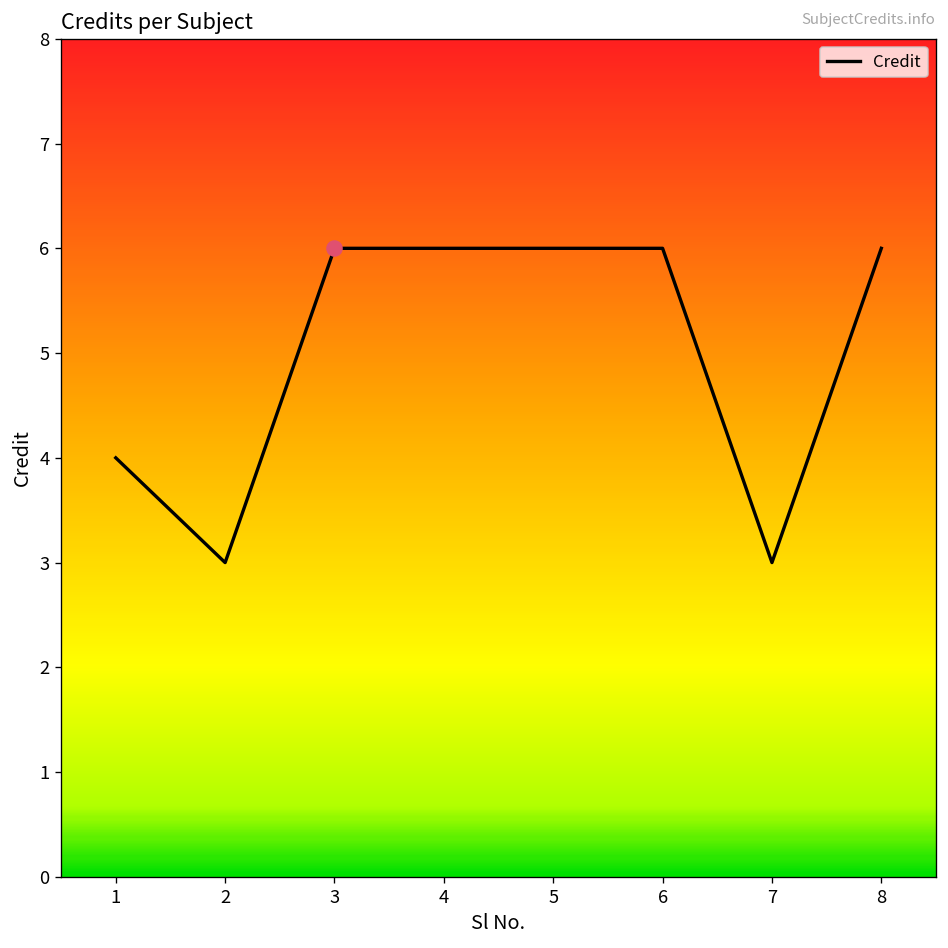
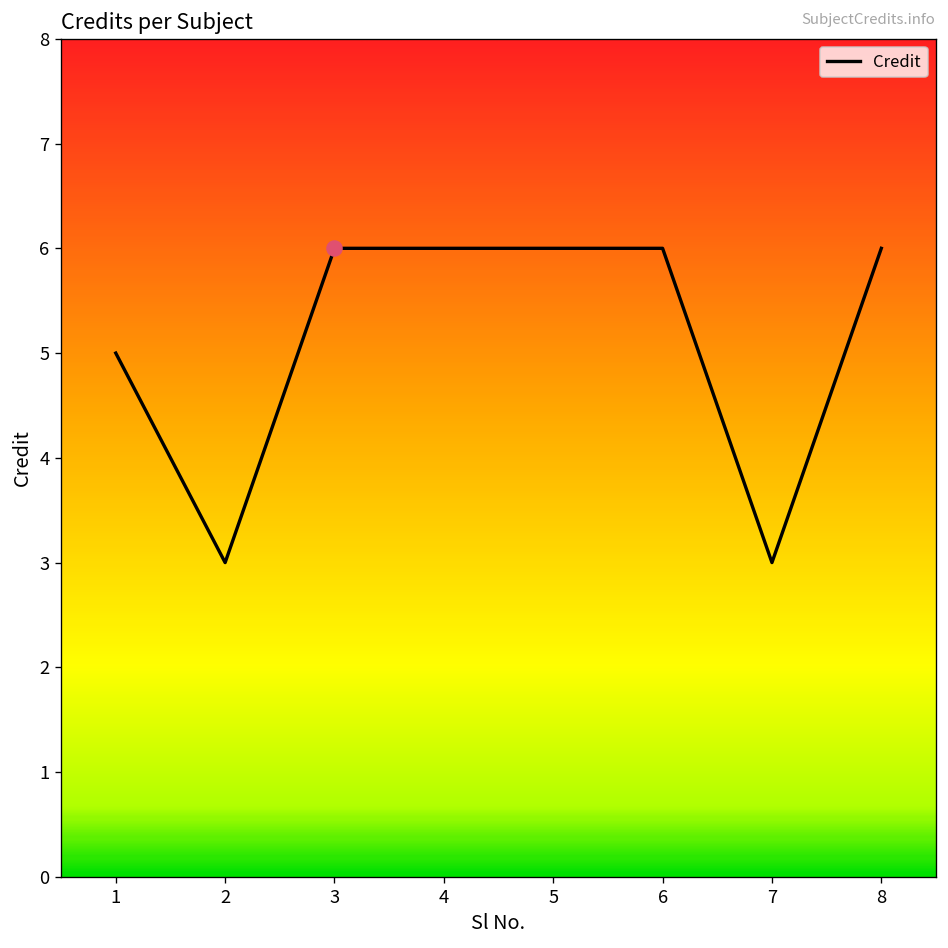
Credit, 1: 4 -> 5
